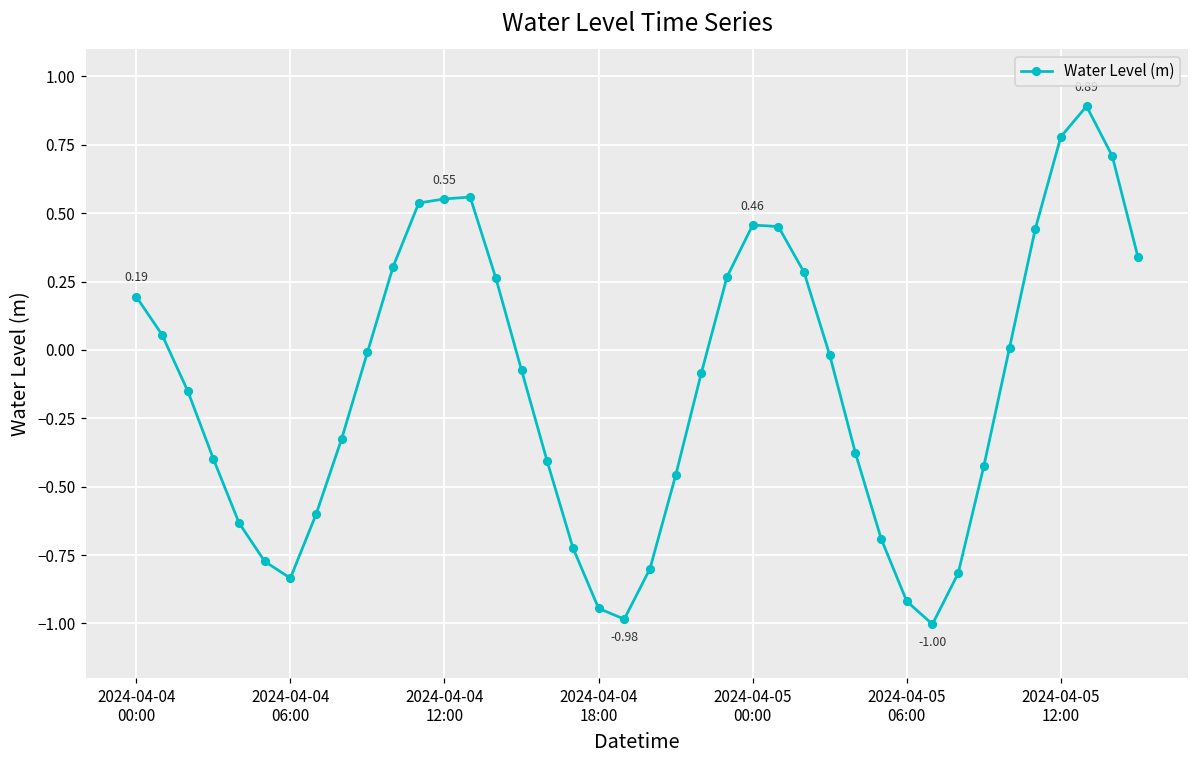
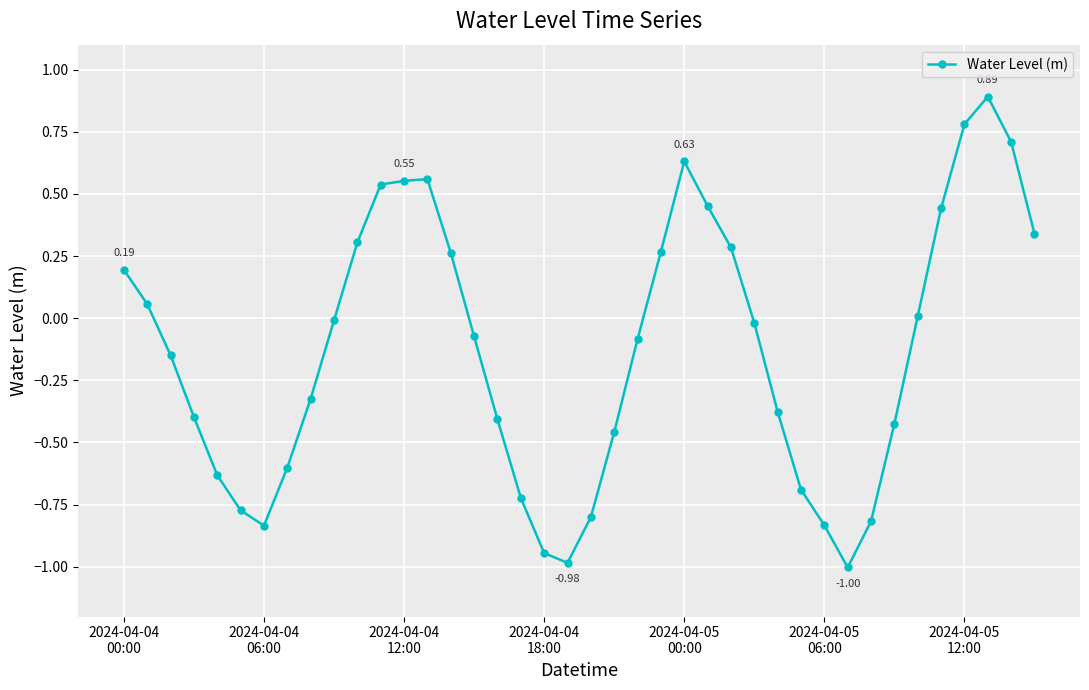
2024-04-05 00:00: 0.46 -> 0.63
2024-04-05 06:00: -0.92 -> -0.83
